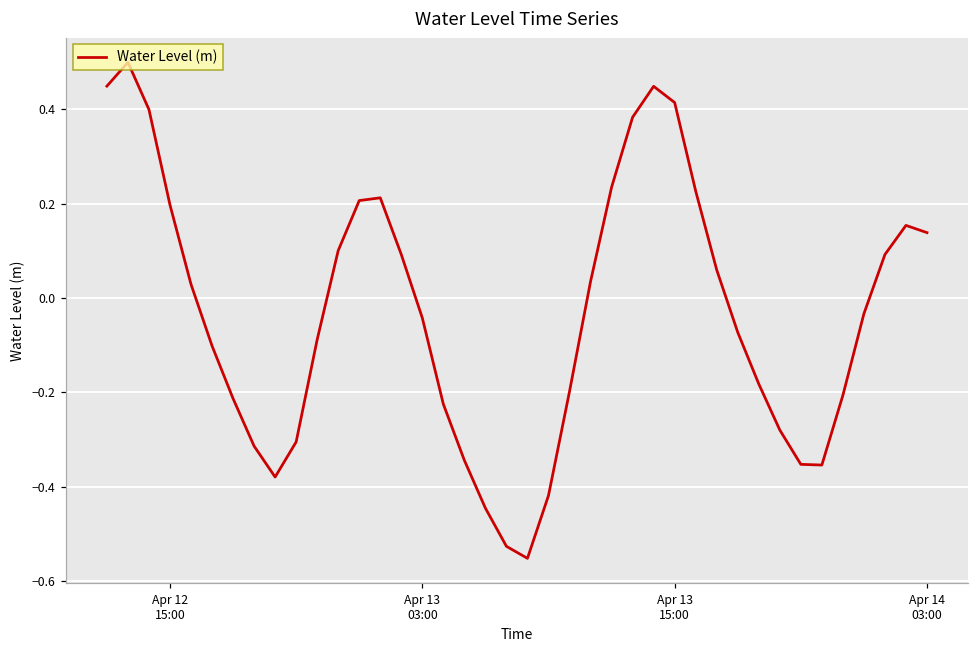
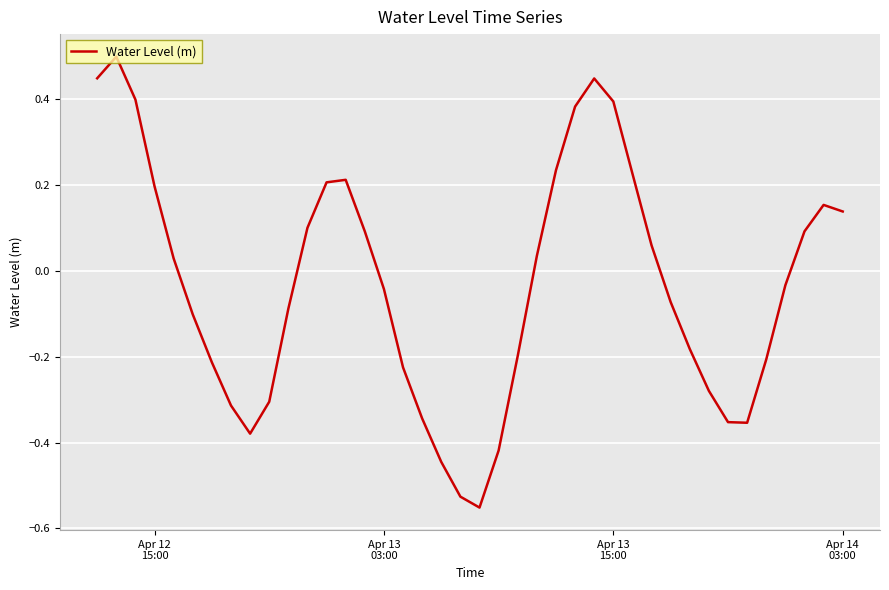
Apr 13 15:00: 0.41 -> 0.39
